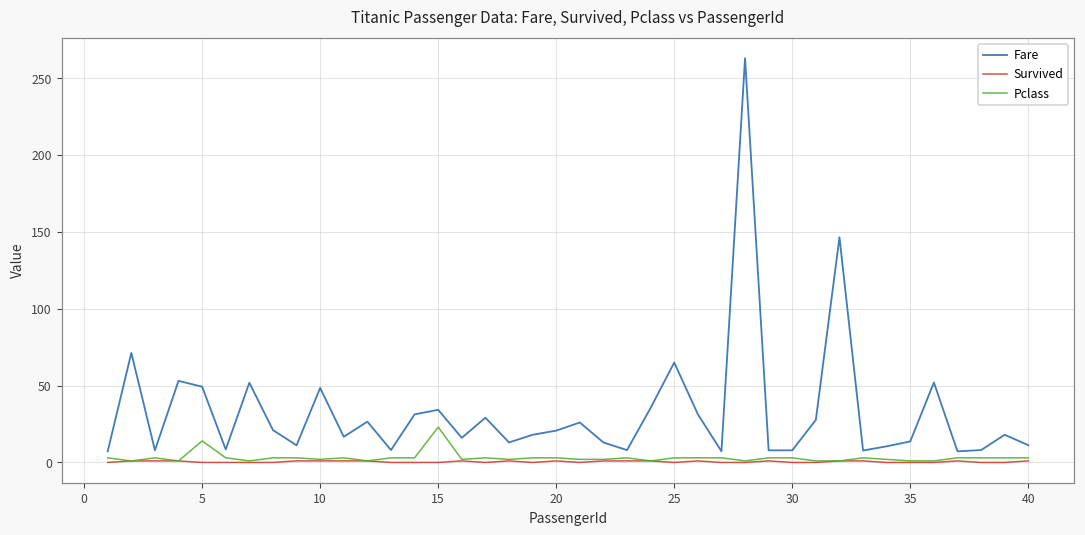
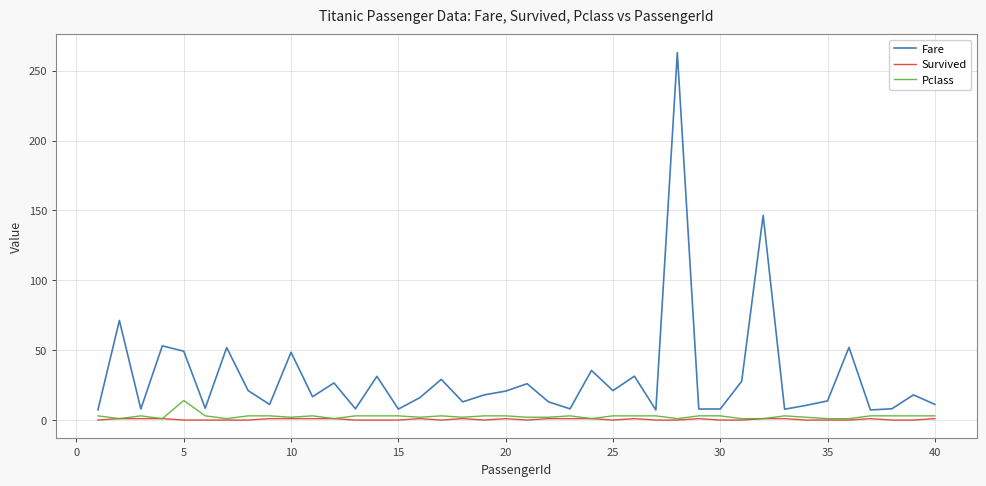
Fare, 15: 34 -> 8
Pclass, 15: 23 -> 3
Fare, 25: 65 -> 21
